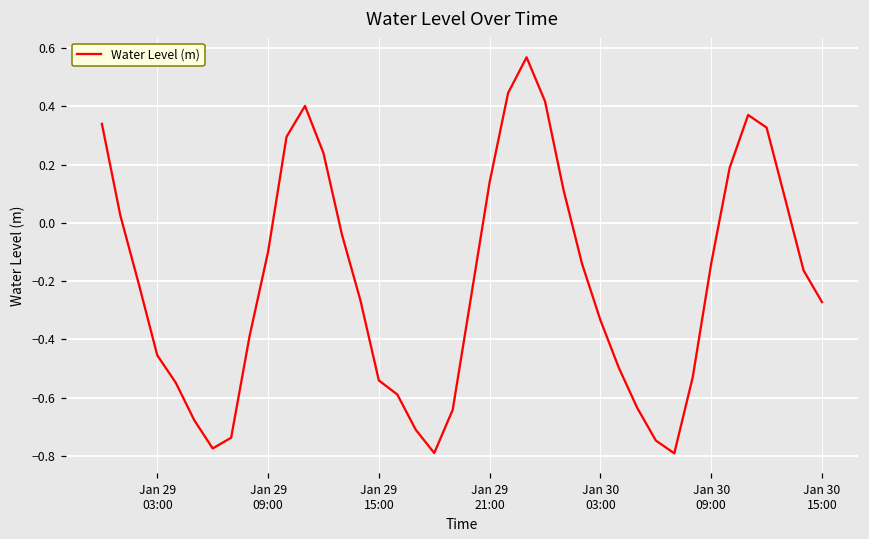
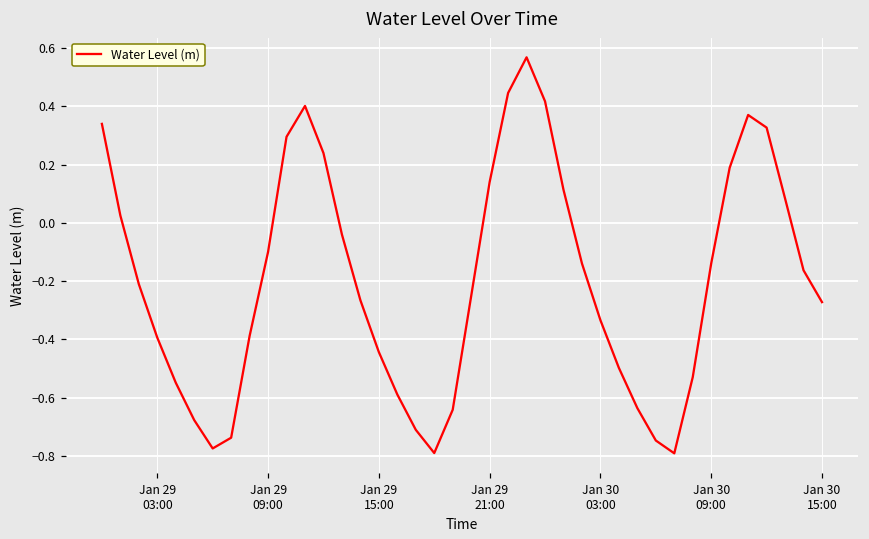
Jan 29 03:00: -0.45 -> -0.39
Jan 29 15:00: -0.54 -> -0.44
